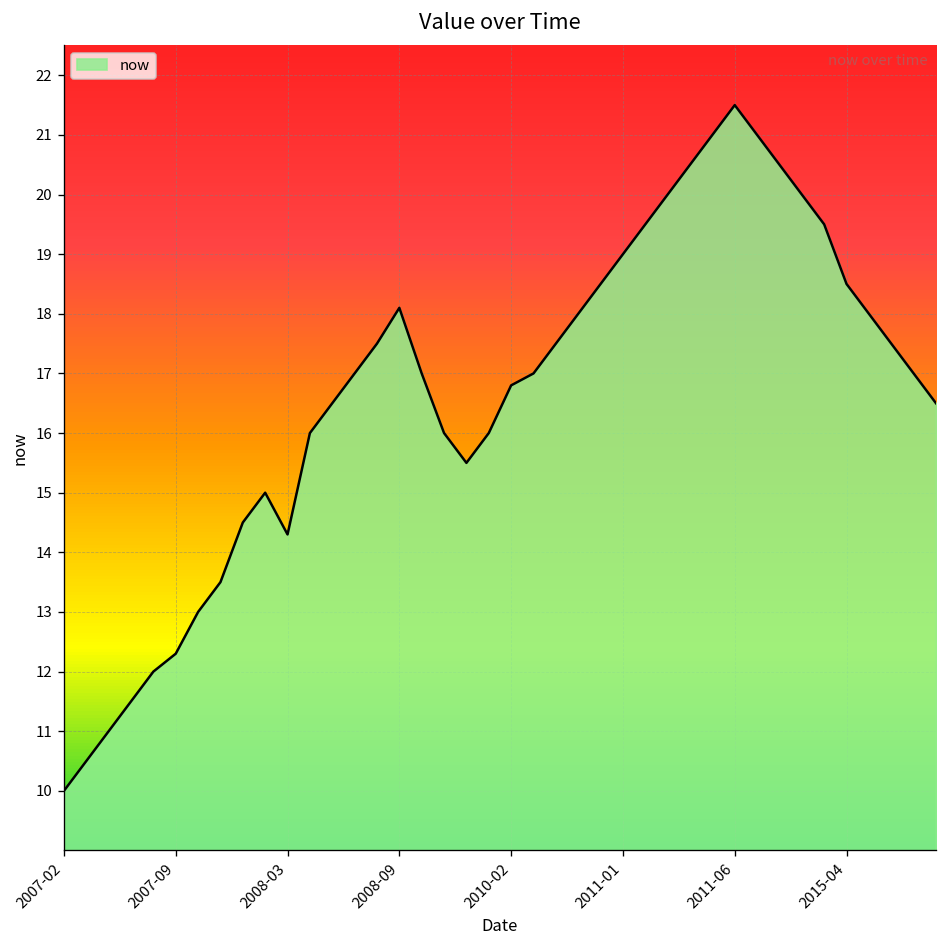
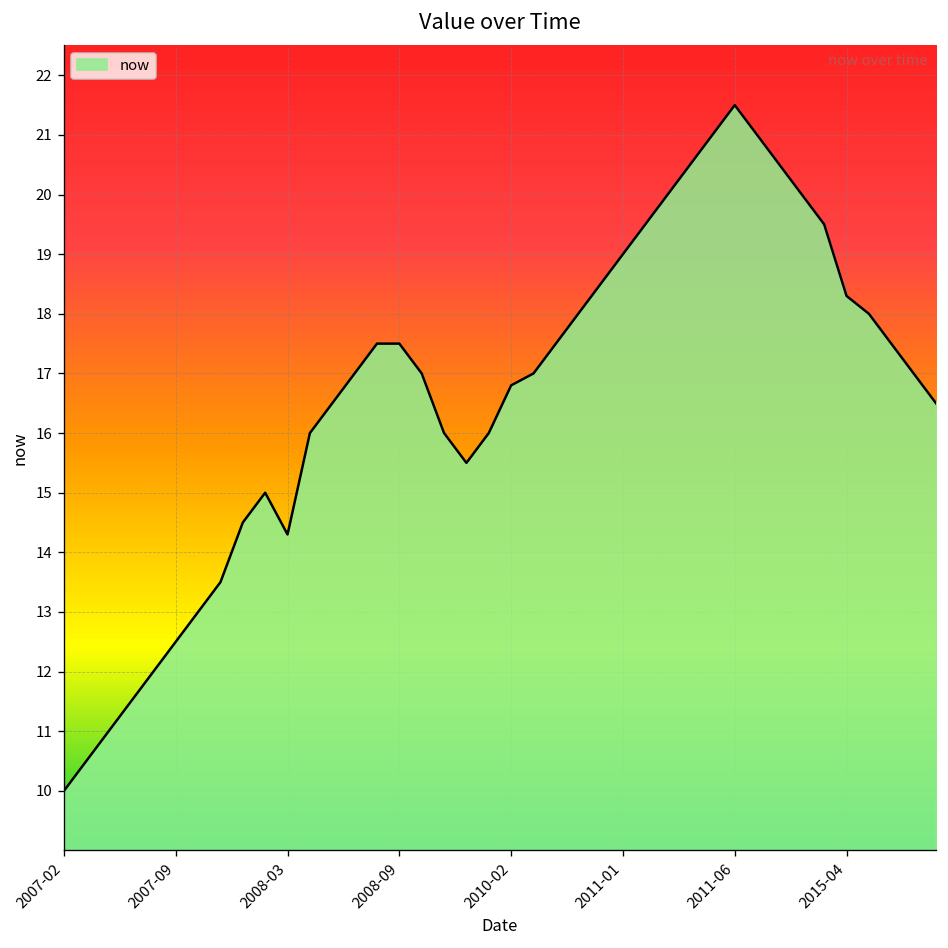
2007-09: 12.3 -> 12.5
2008-09: 18.1 -> 17.5
2015-04: 18.5 -> 18.3
